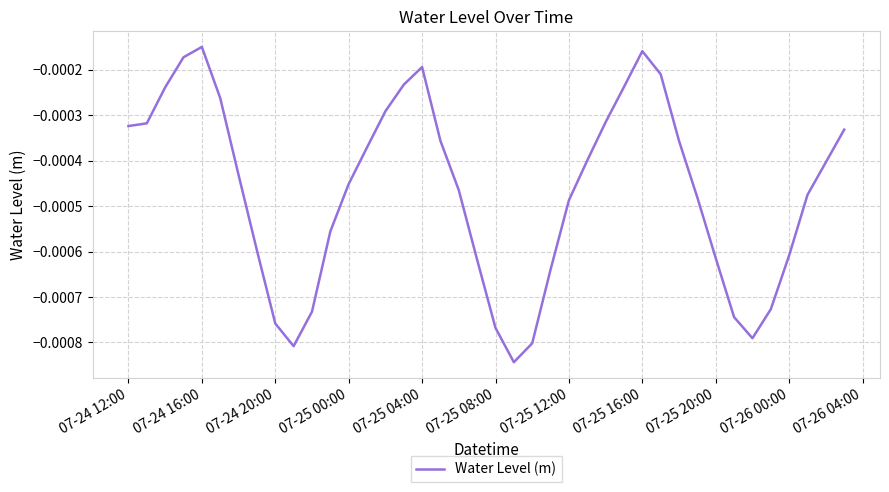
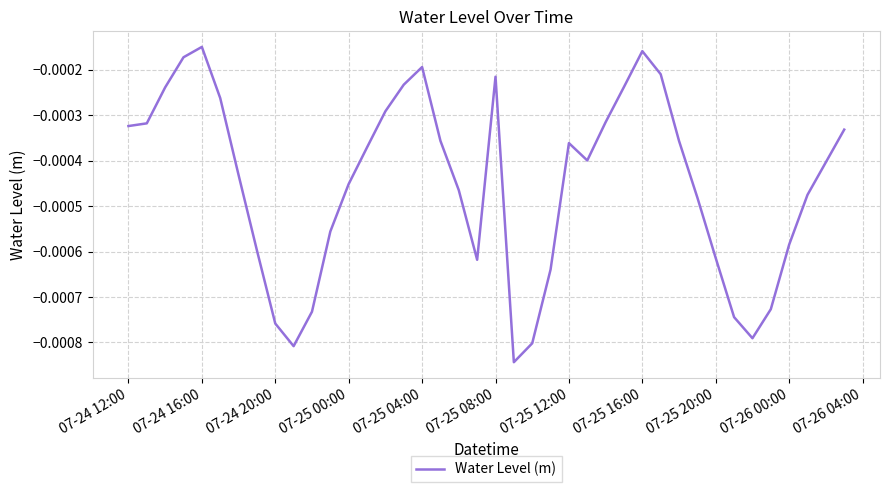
07-25 08:00: -0.00077 -> -0.00022
07-25 12:00: -0.00049 -> -0.00036
07-26 00:00: -0.00061 -> -0.00058
